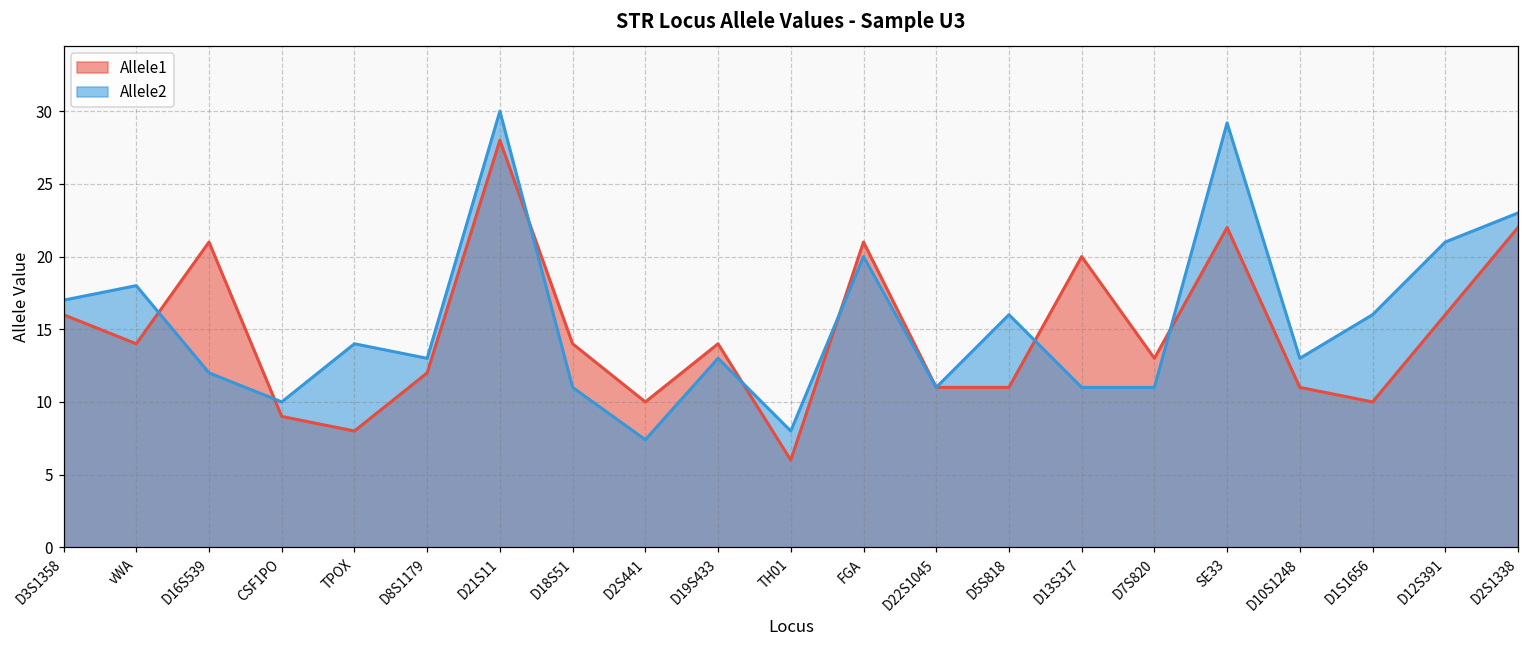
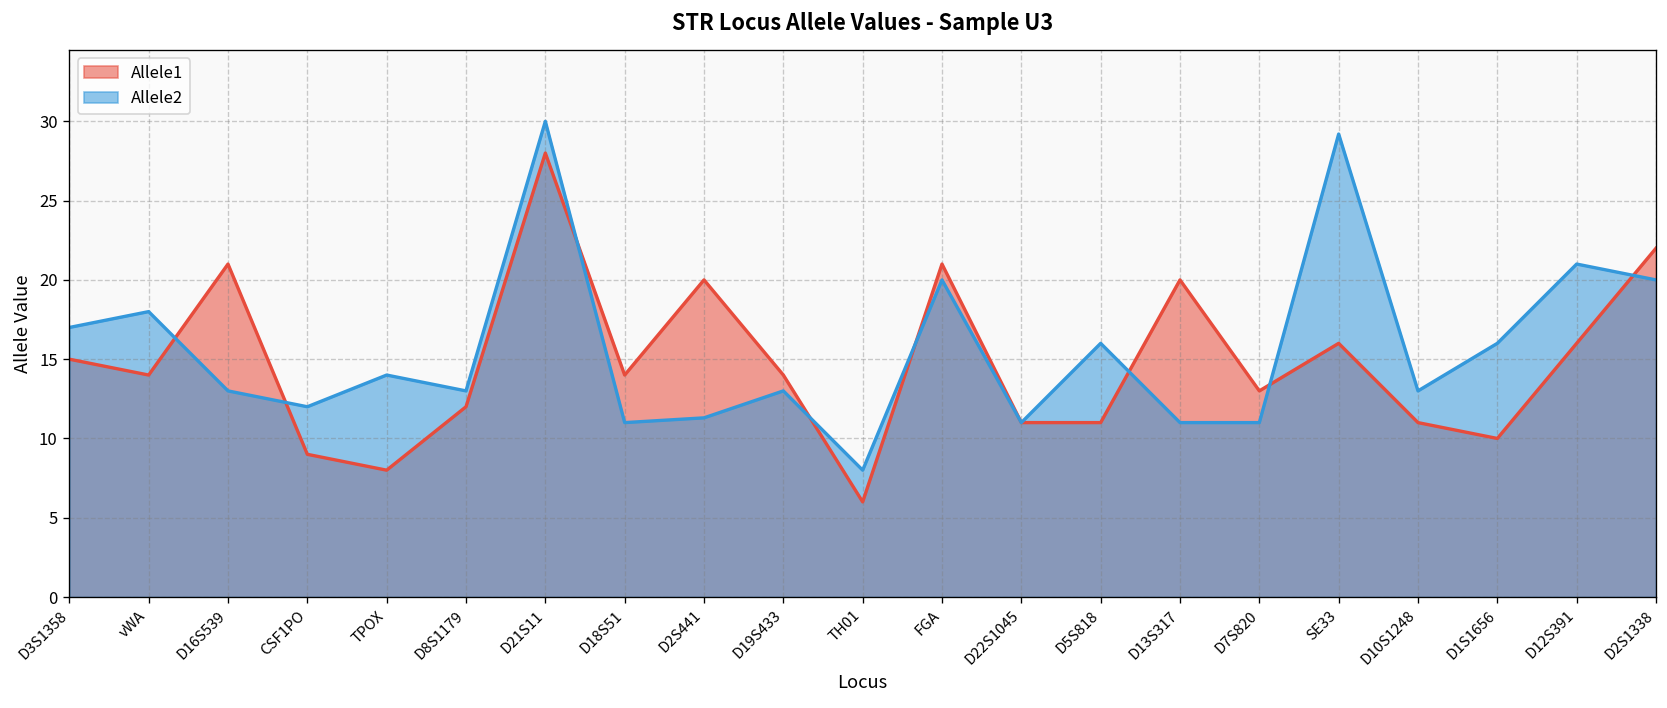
Allele1, D3S1358: 16 -> 15
Allele2, D16S539: 12 -> 13
Allele2, CSF1PO: 10 -> 12
Allele1, D2S441: 10 -> 20
Allele2, D2S441: 7.4 -> 11.3
Allele1, SE33: 22 -> 16
Allele2, D2S1338: 23 -> 20
